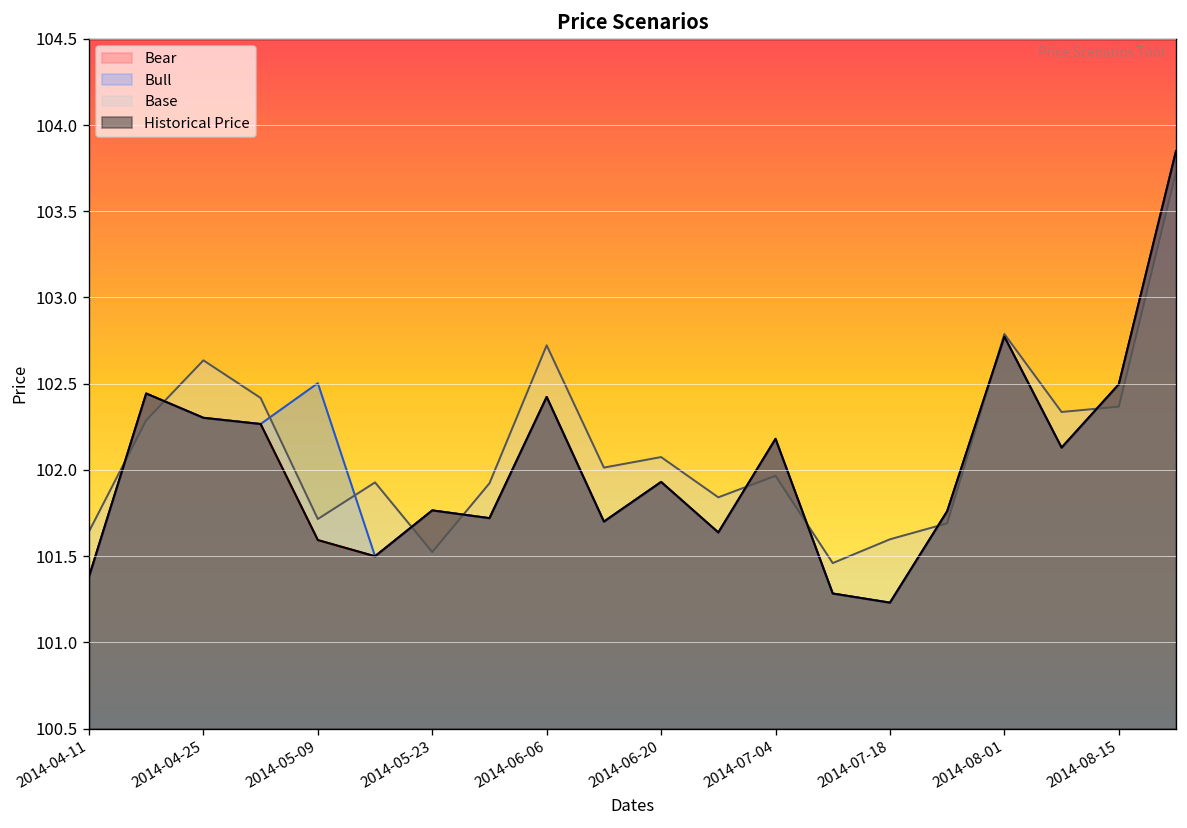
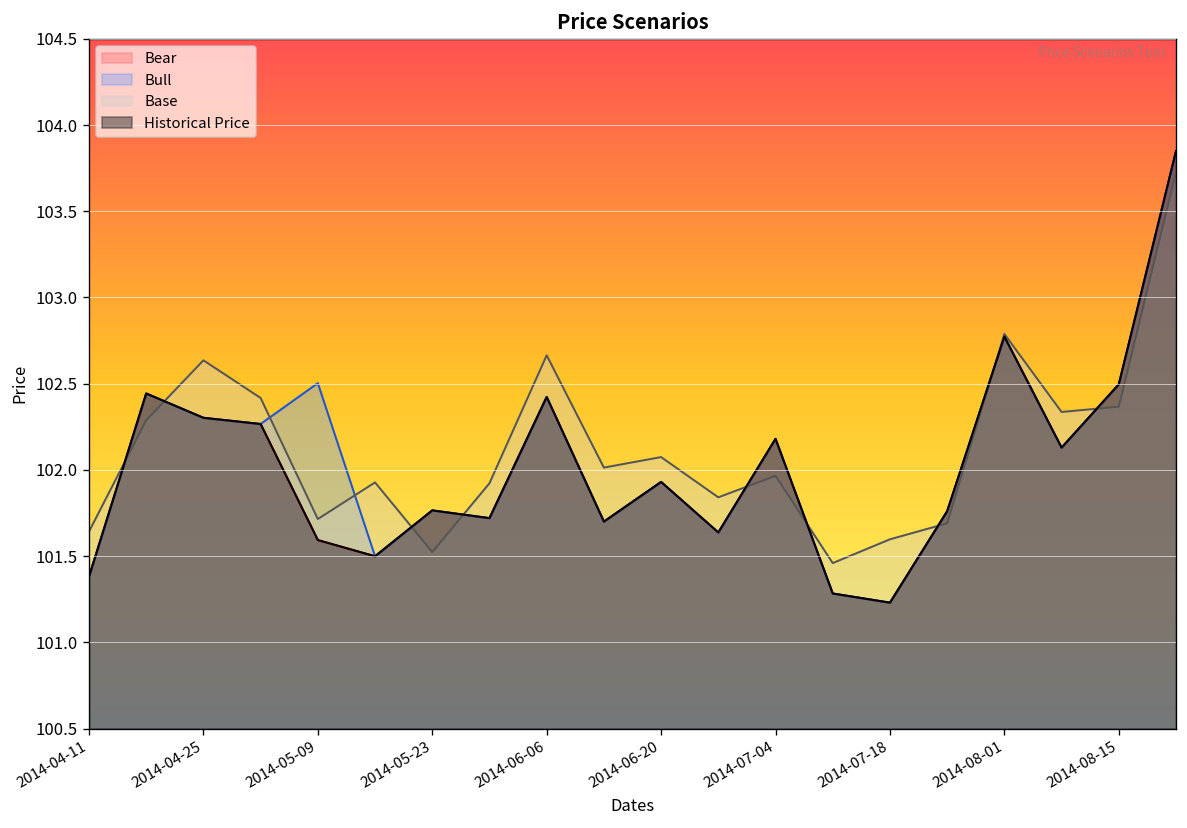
Base, 2014-06-06: 102.72 -> 102.66
